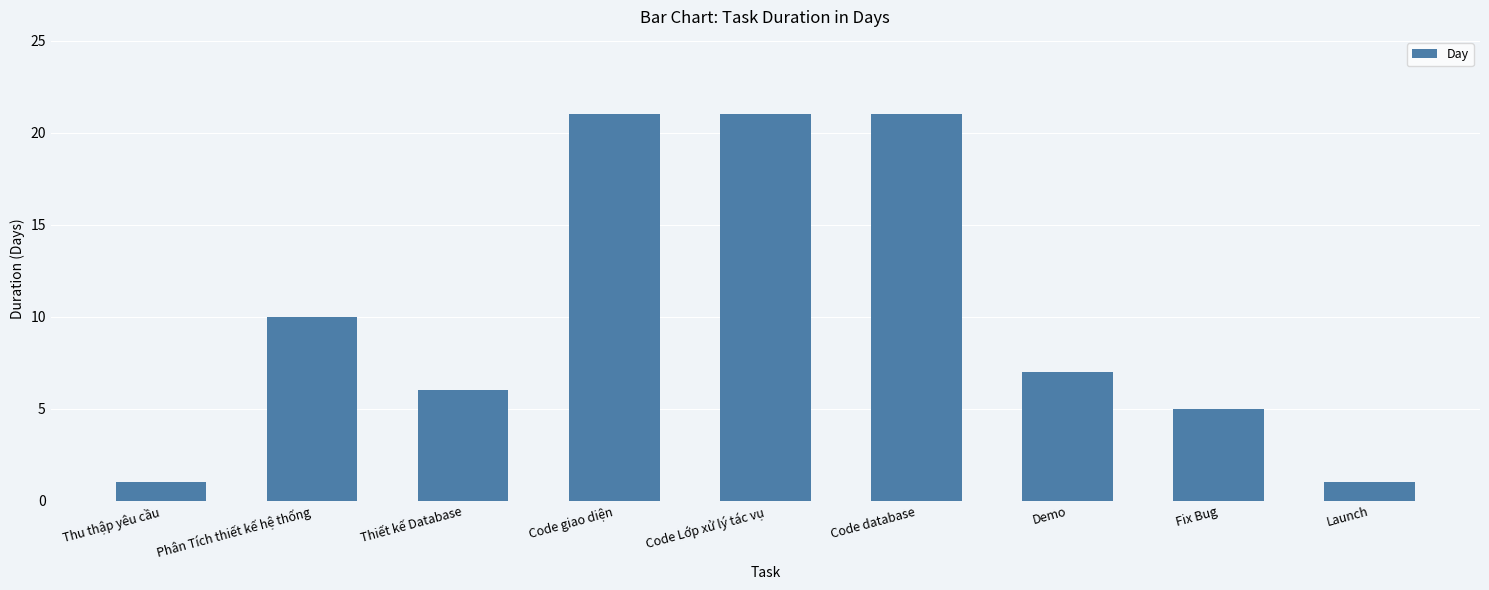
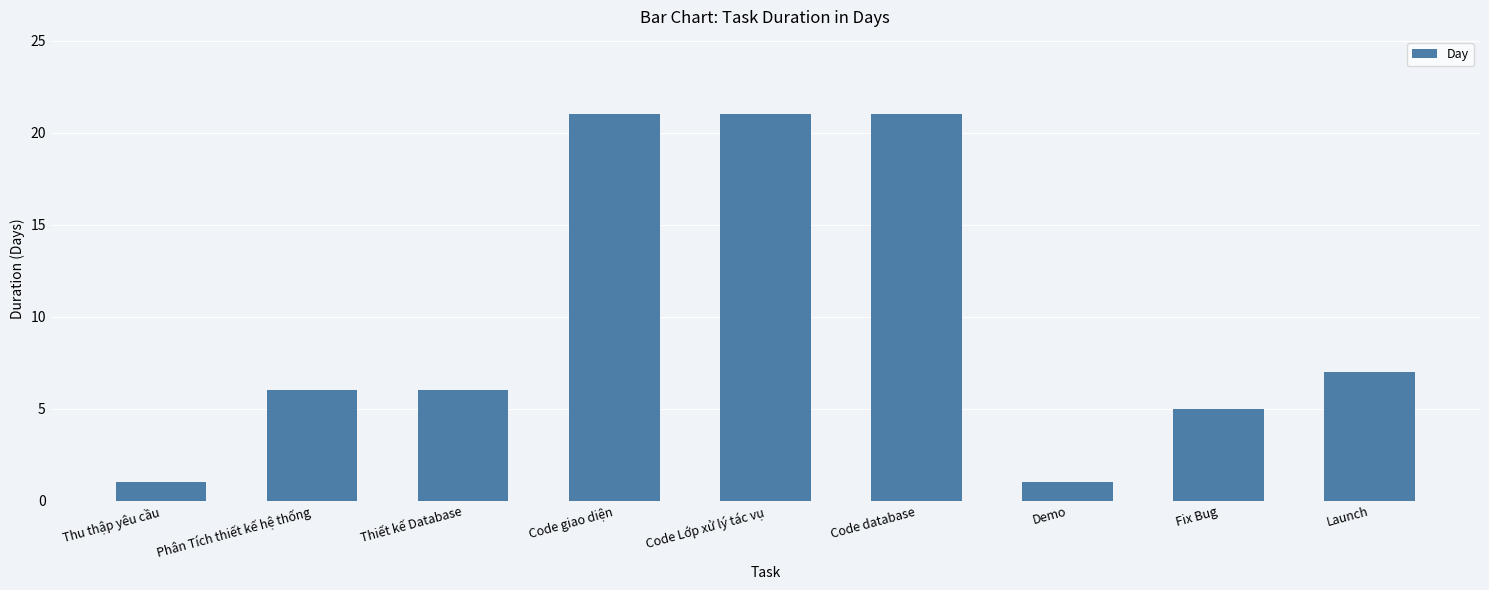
Phân Tích thiết kế hệ thống: 10 -> 6
Demo: 7 -> 1
Launch: 1 -> 7
